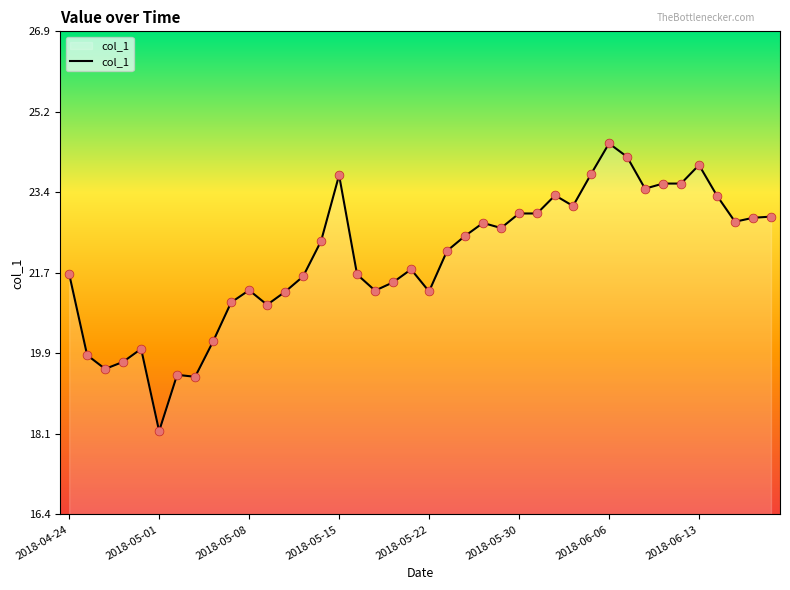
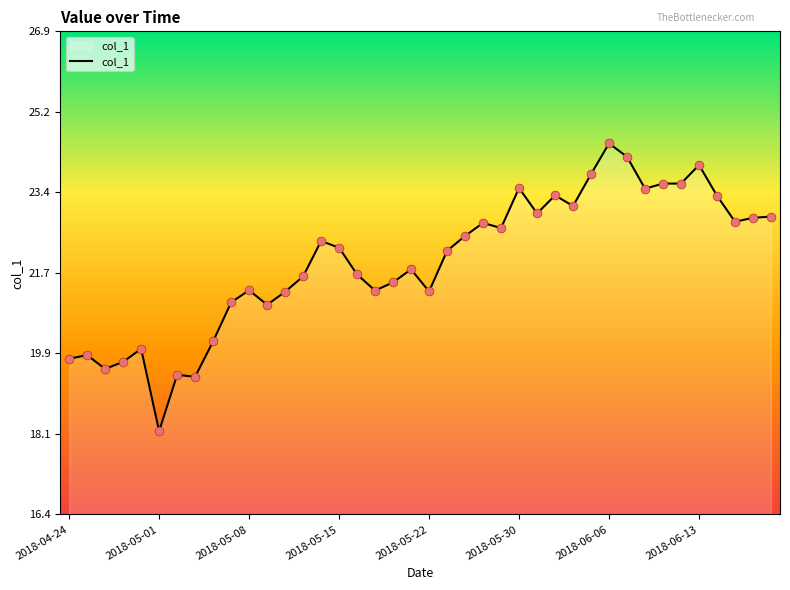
2018-04-24: 21.6 -> 19.8
2018-05-15: 23.8 -> 22.2
2018-05-30: 22.9 -> 23.5
